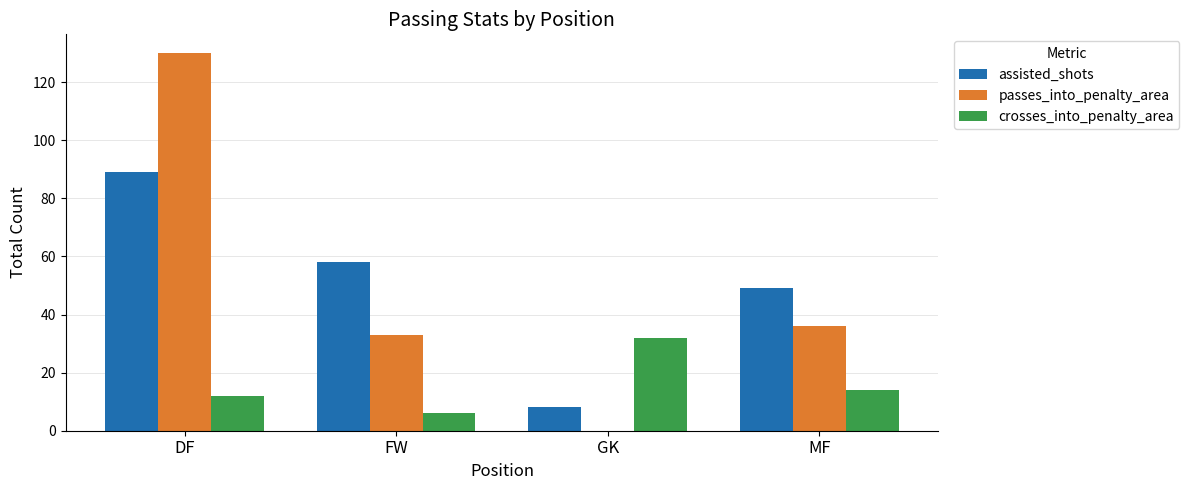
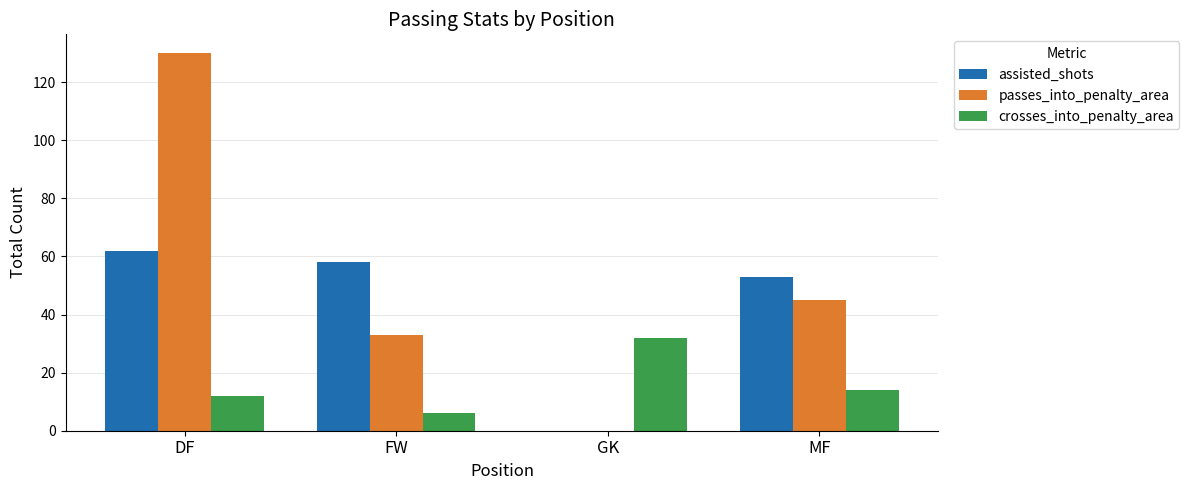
assisted_shots, DF: 89 -> 62
assisted_shots, GK: 8 -> 0
assisted_shots, MF: 49 -> 53
passes_into_penalty_area, MF: 36 -> 45
